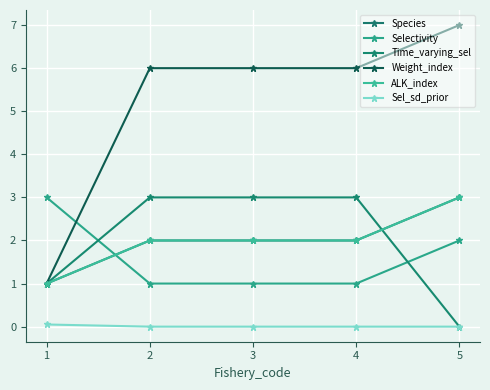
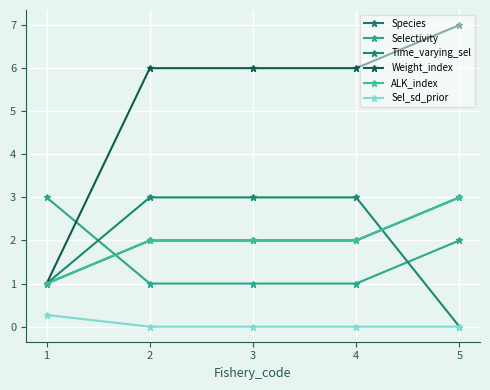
Sel_sd_prior, 1: 0.1 -> 0.3
